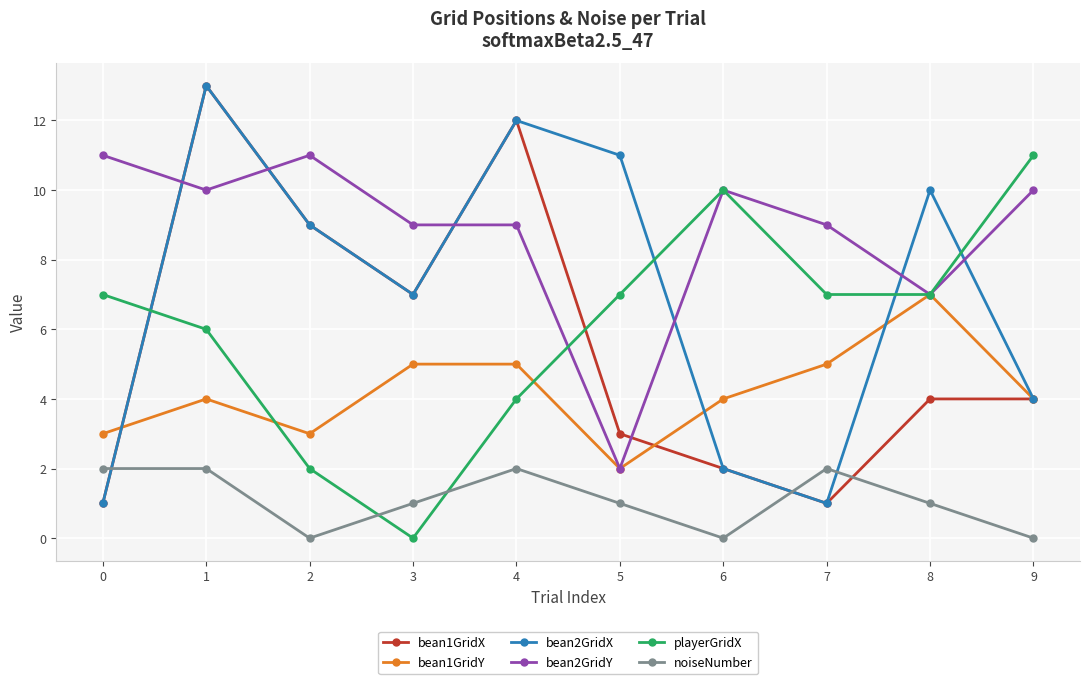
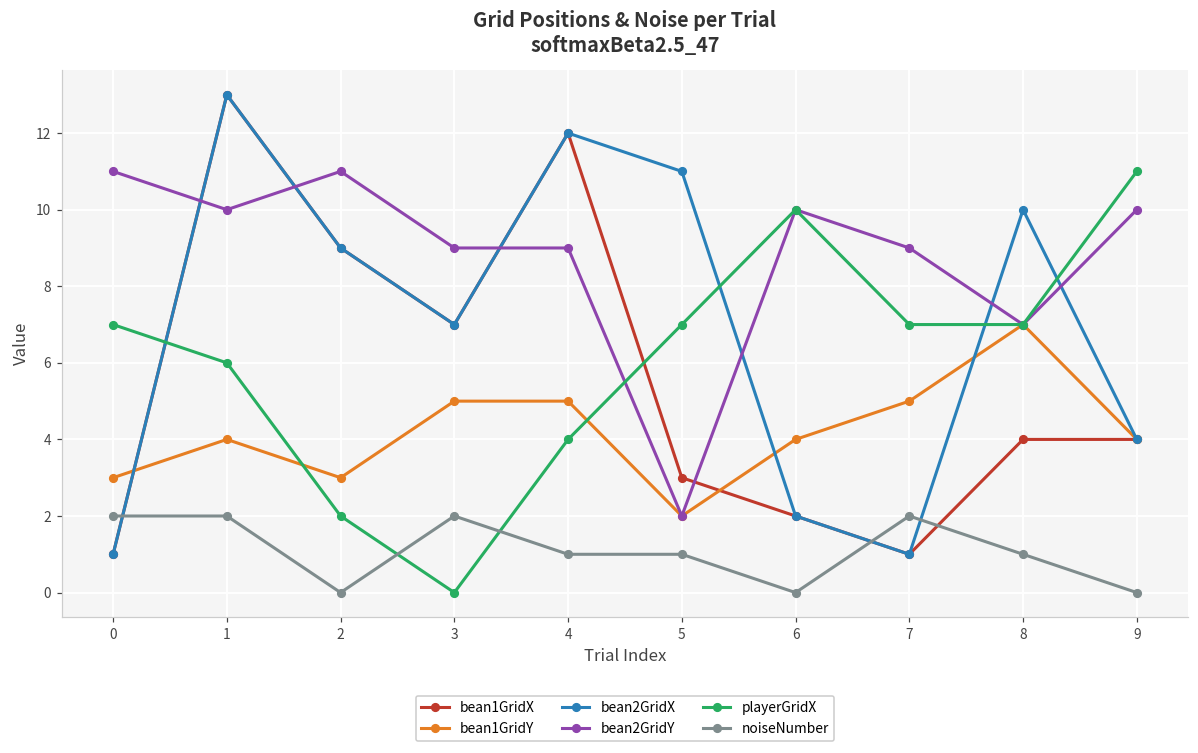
noiseNumber, 3: 1 -> 2
noiseNumber, 4: 2 -> 1
